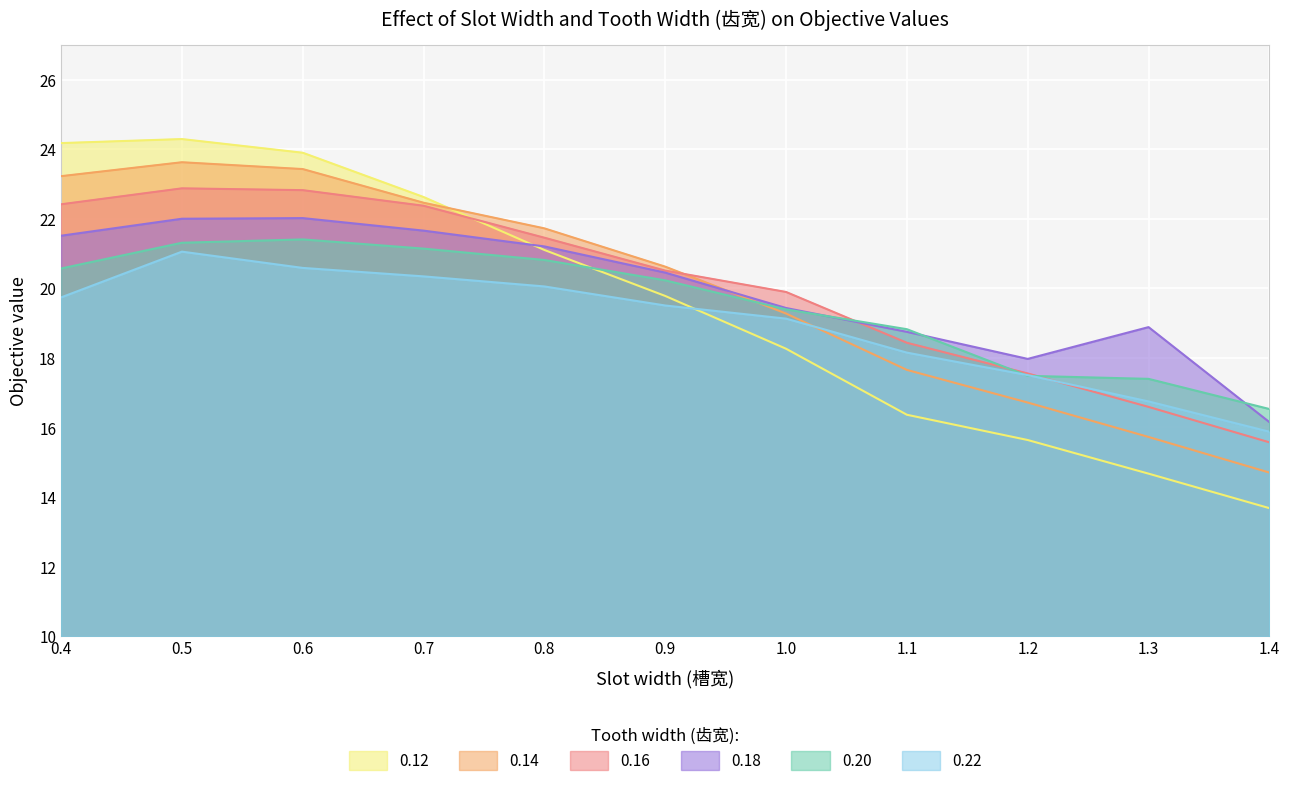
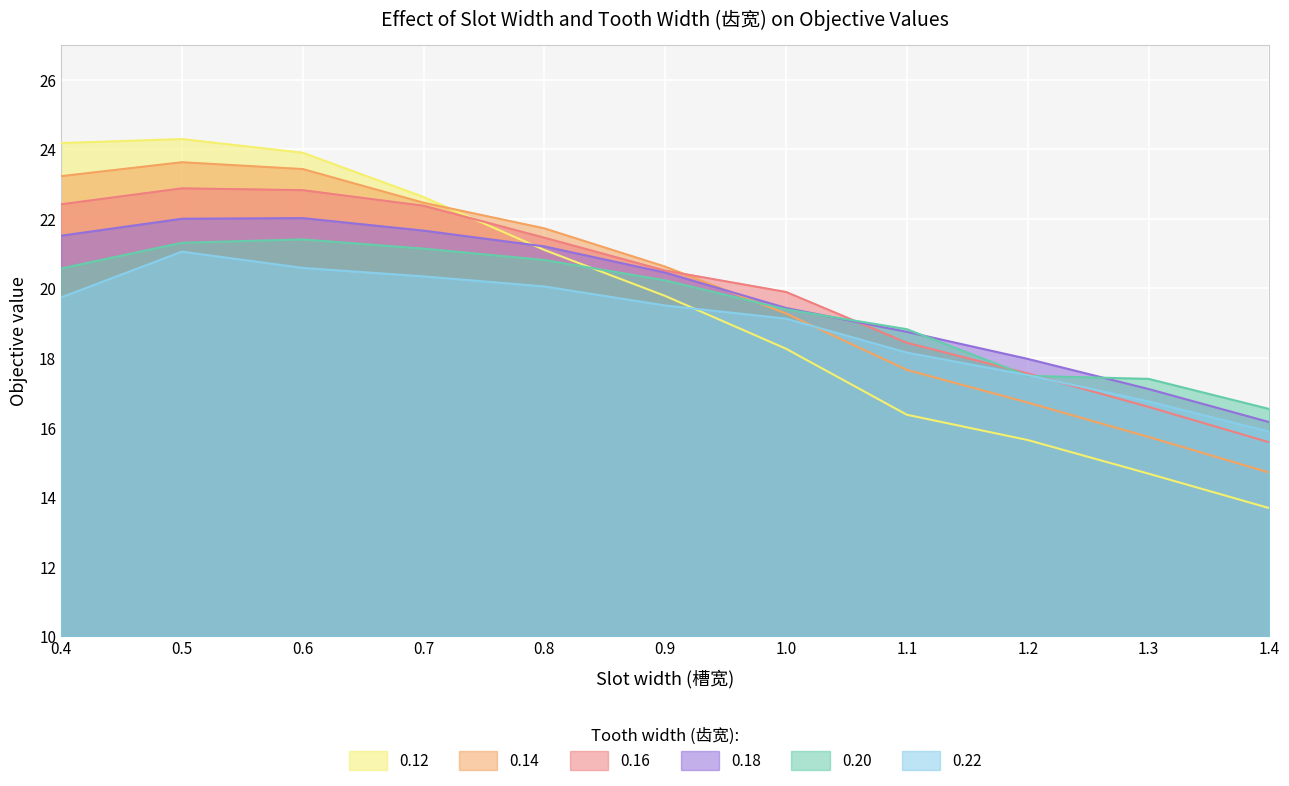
0.18, 1.3: 18.9 -> 17.1
